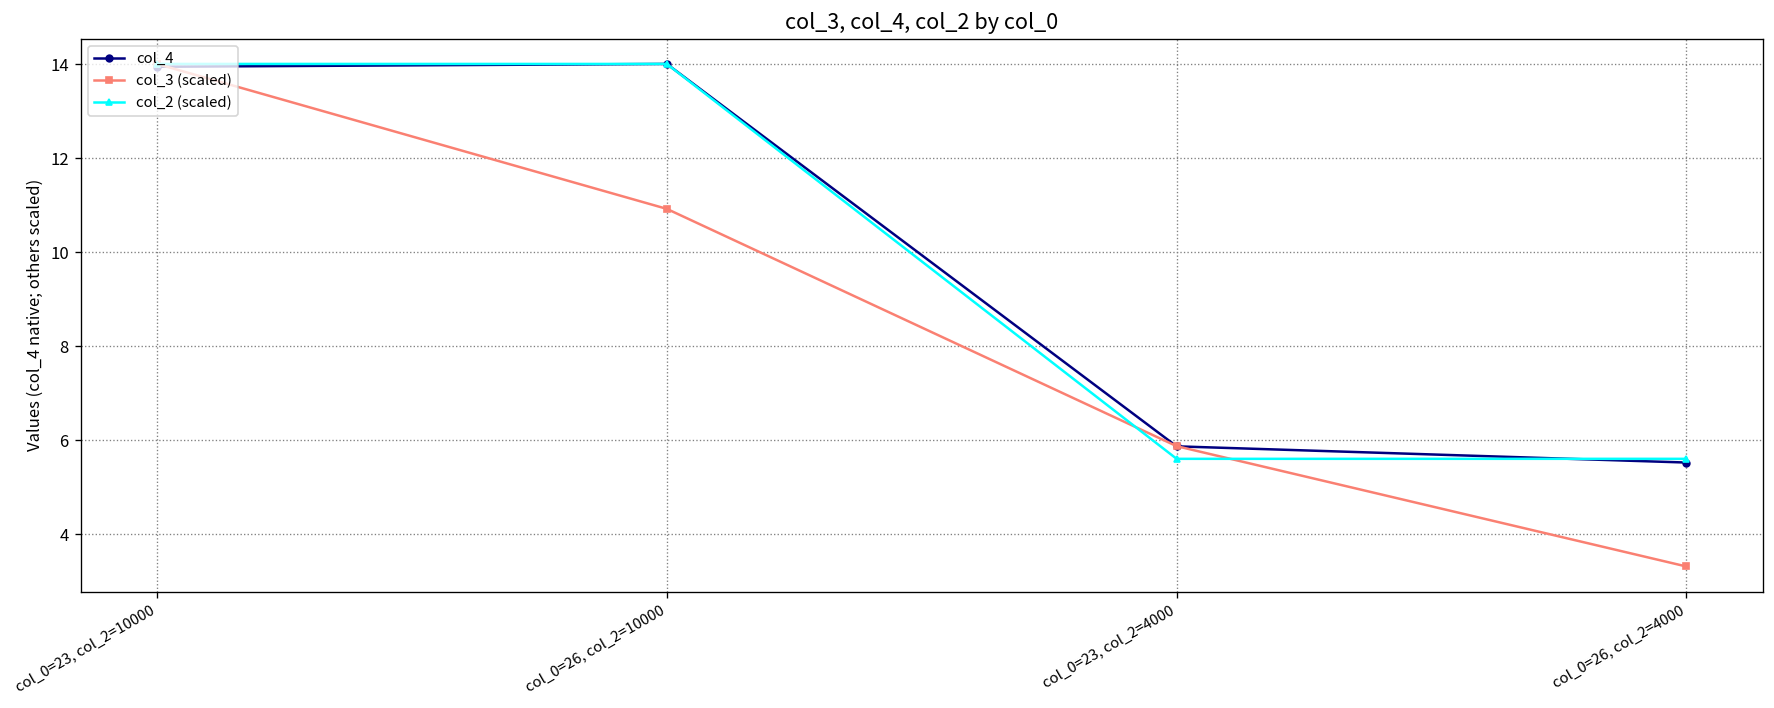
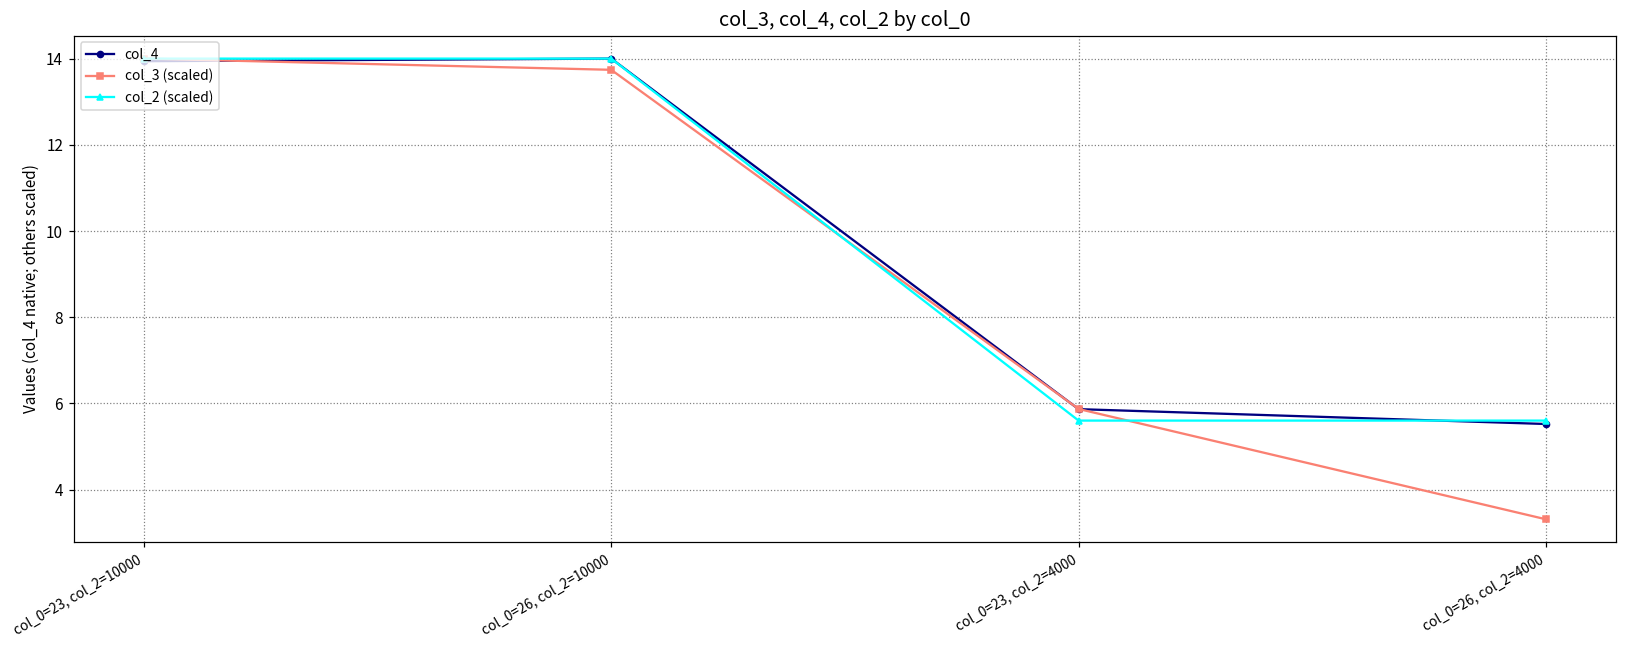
col_3 (scaled), col_0=26, col_2=10000: 10.9 -> 13.7
